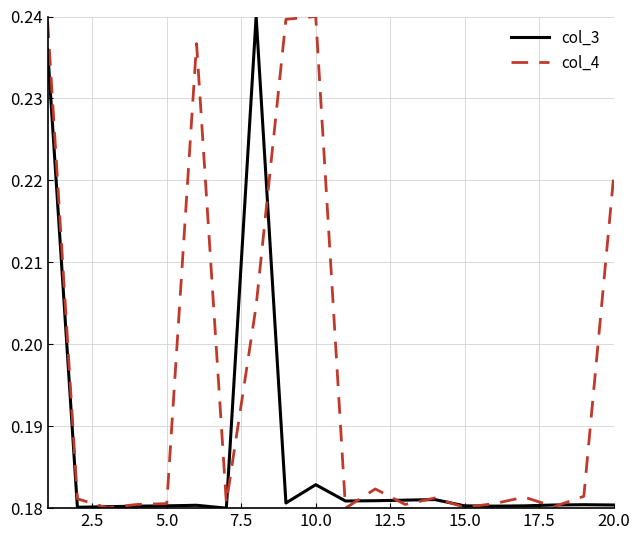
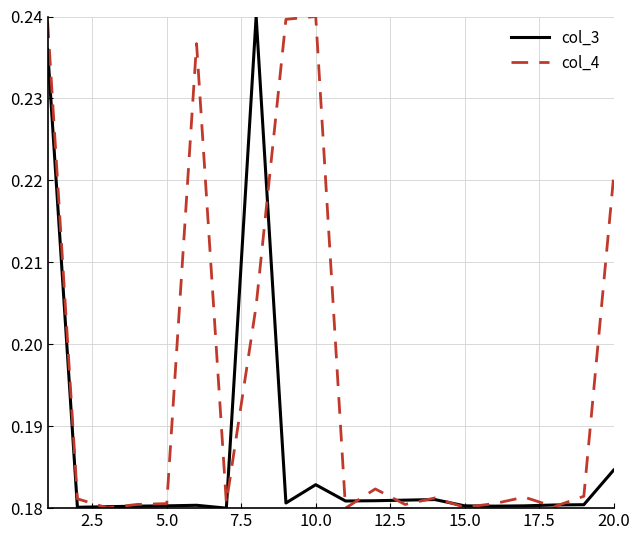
col_3, 20.0: 0.180 -> 0.185
